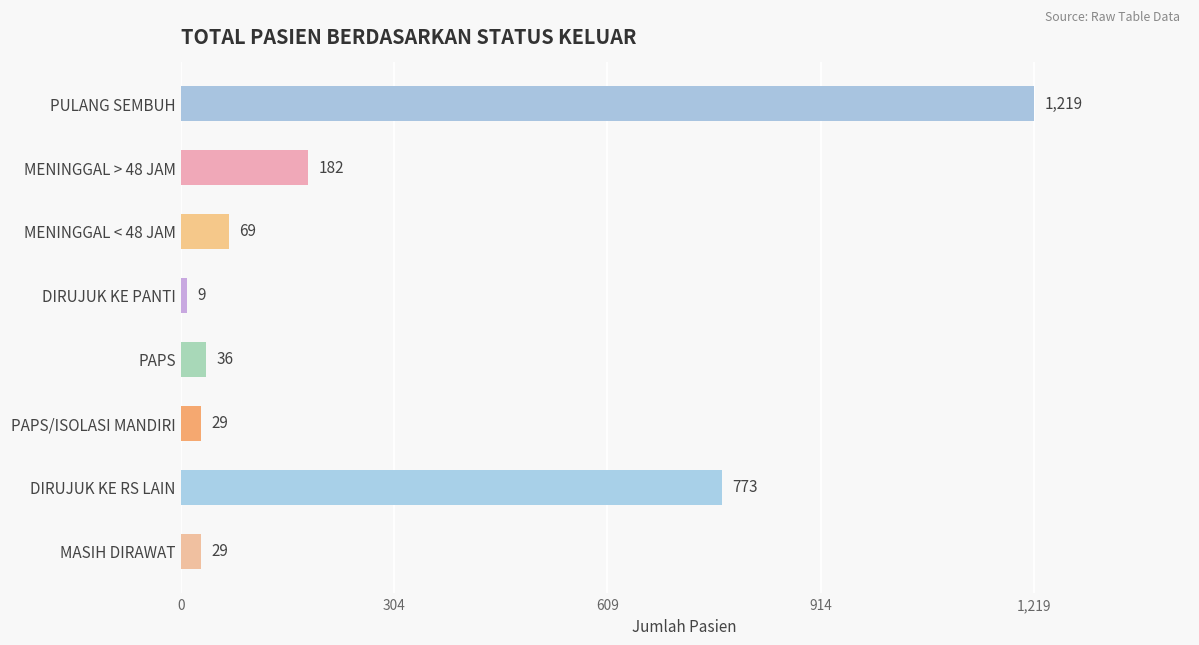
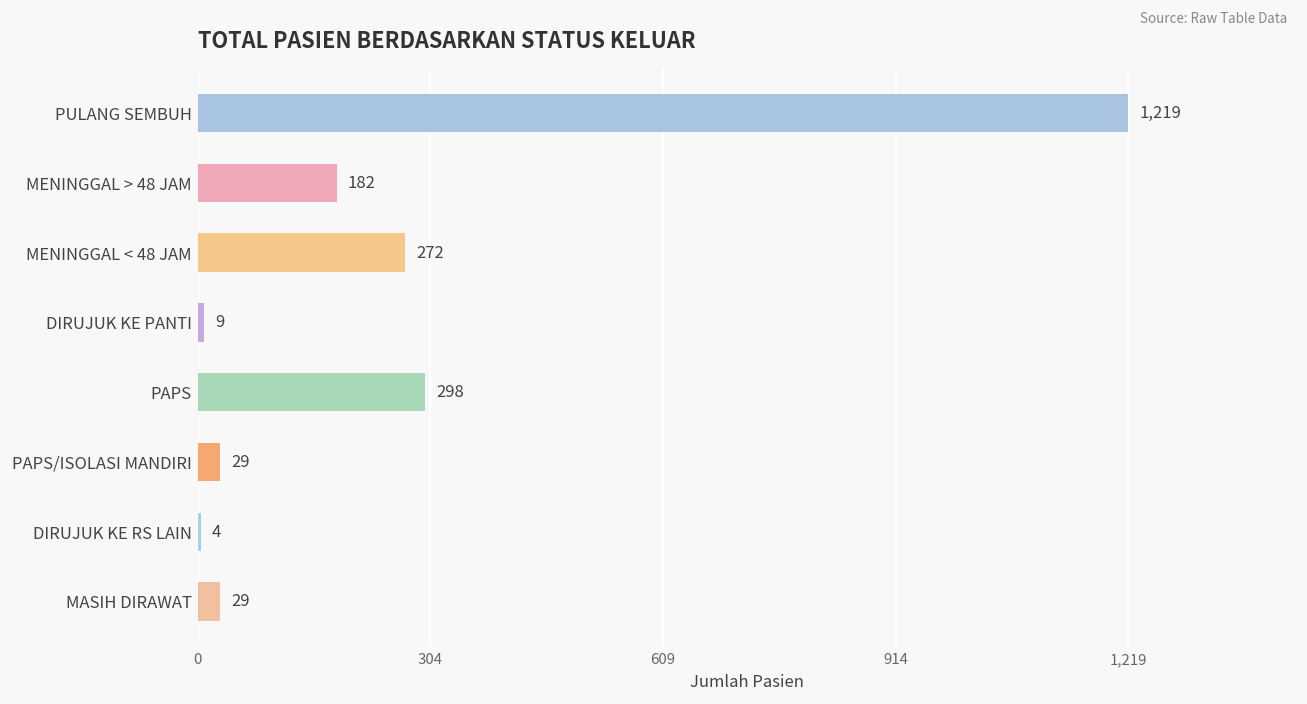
MENINGGAL < 48 JAM: 69 -> 272
PAPS: 36 -> 298
DIRUJUK KE RS LAIN: 773 -> 4
